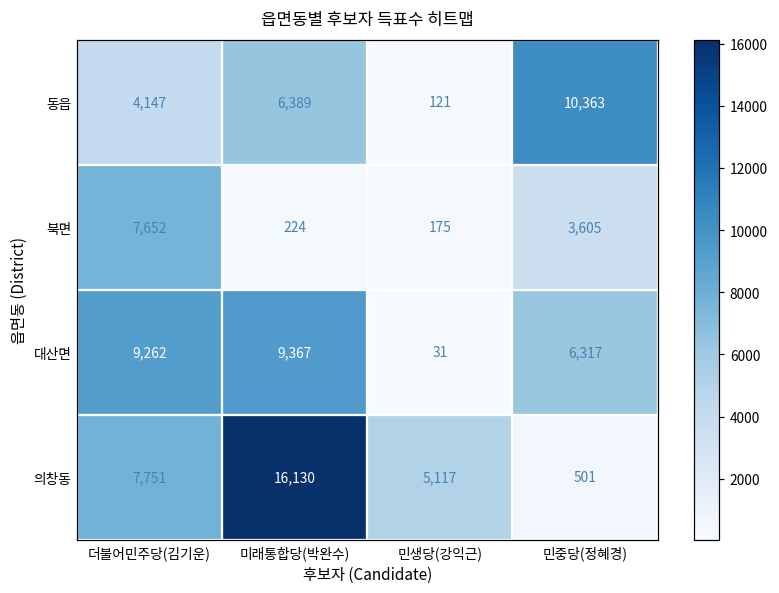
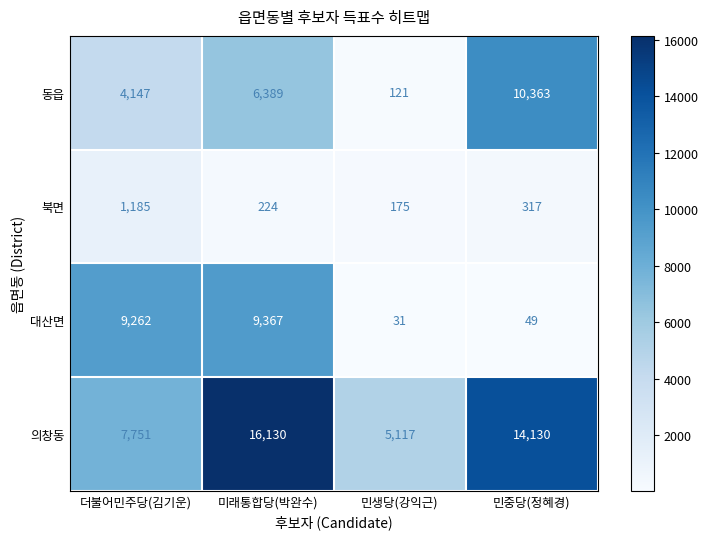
북면, 더불어민주당(김기운): 7,652 -> 1,185
북면, 민중당(정혜경): 3,605 -> 317
대산면, 민중당(정혜경): 6,317 -> 49
의창동, 민중당(정혜경): 501 -> 14,130
